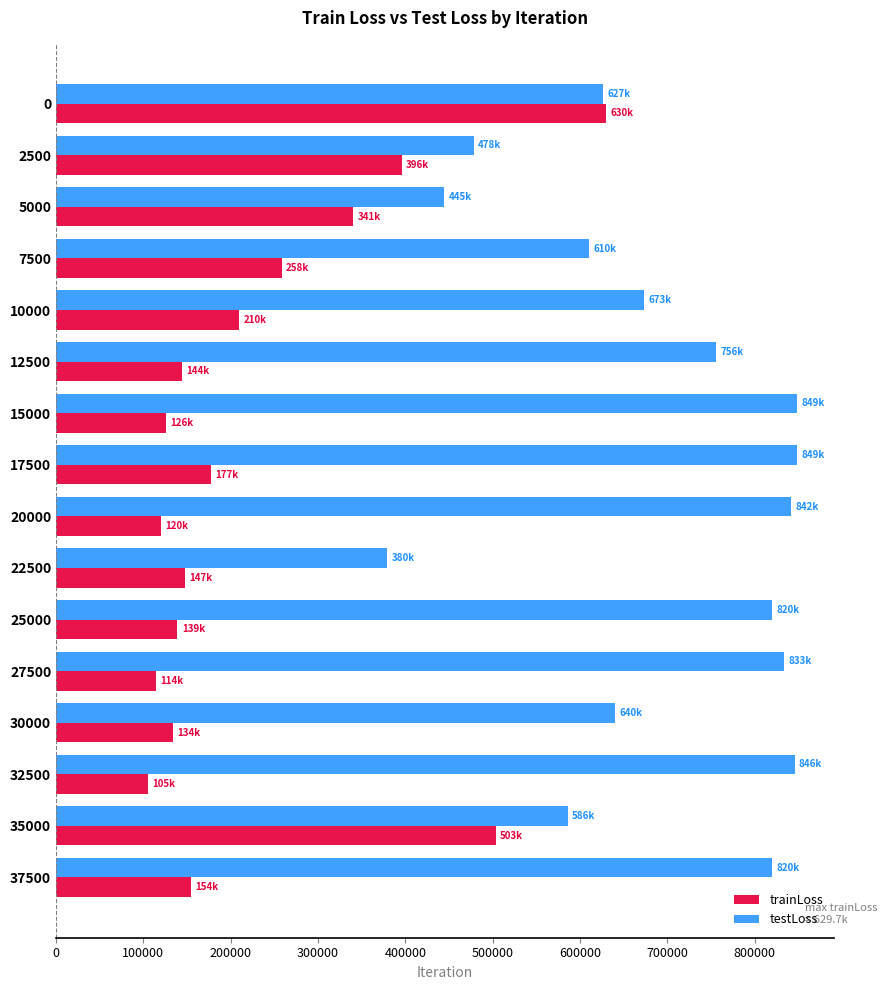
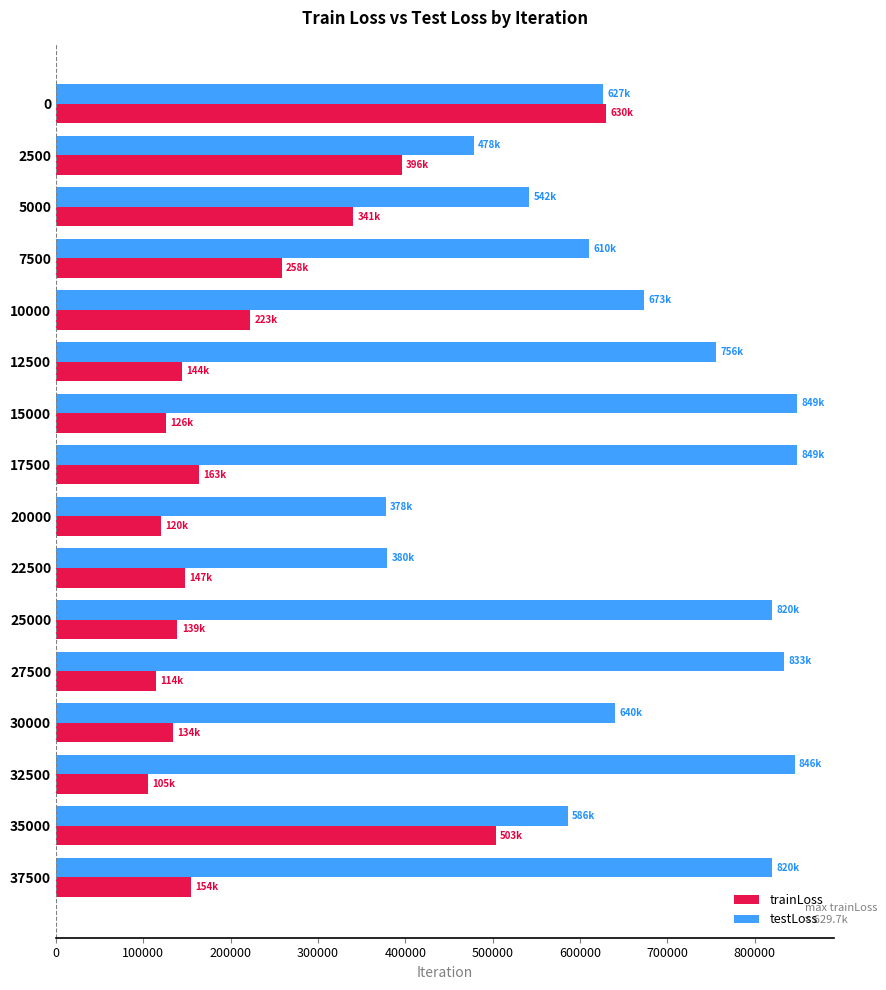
testLoss, 5000: 445k -> 542k
trainLoss, 10000: 210k -> 223k
trainLoss, 17500: 177k -> 163k
testLoss, 20000: 842k -> 378k
